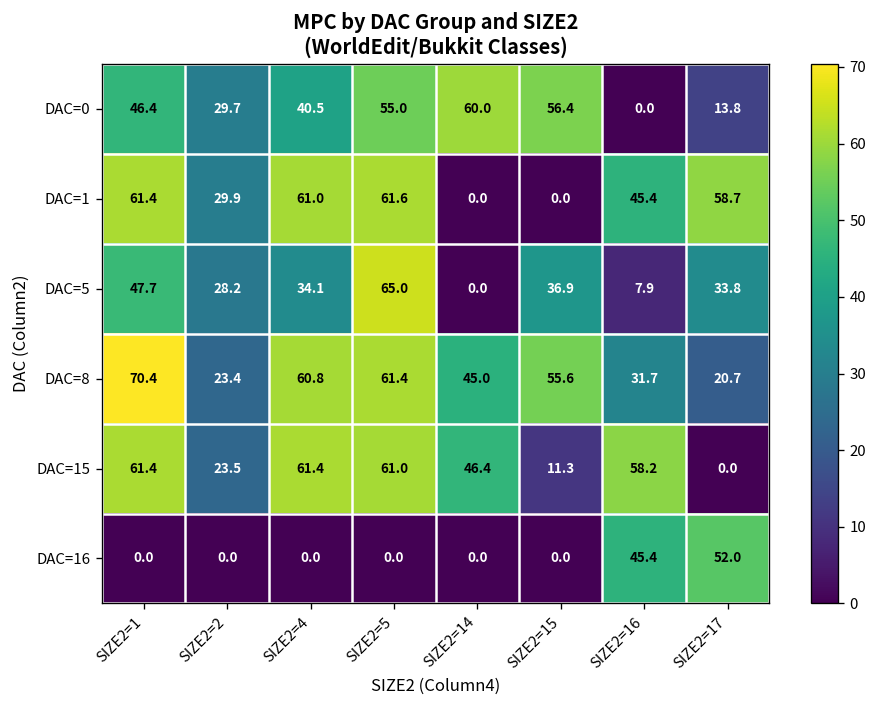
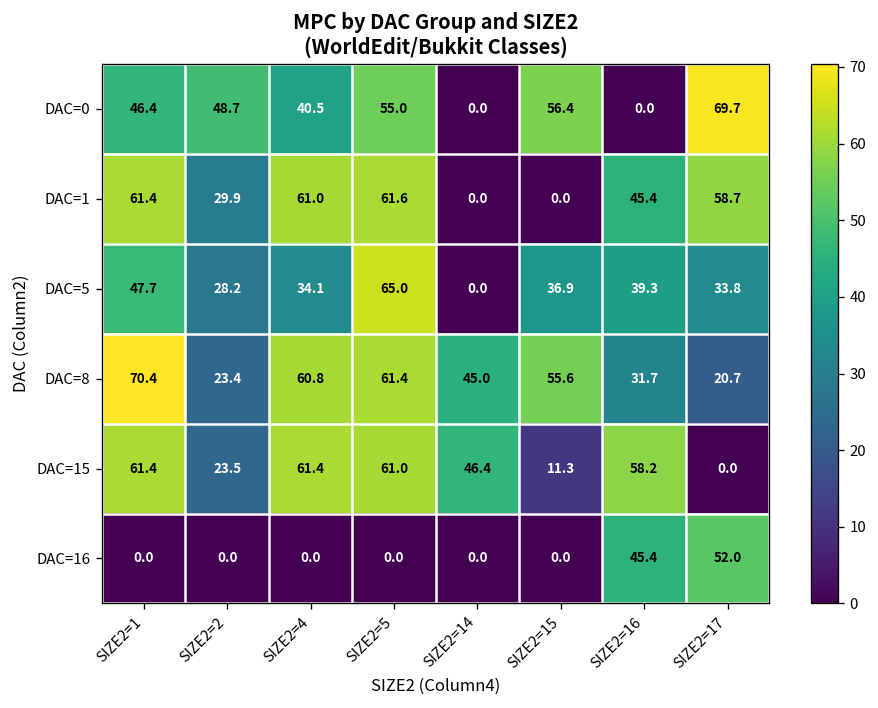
DAC=0, SIZE2=2: 29.7 -> 48.7
DAC=0, SIZE2=14: 60.0 -> 0.0
DAC=0, SIZE2=17: 13.8 -> 69.7
DAC=5, SIZE2=16: 7.9 -> 39.3
